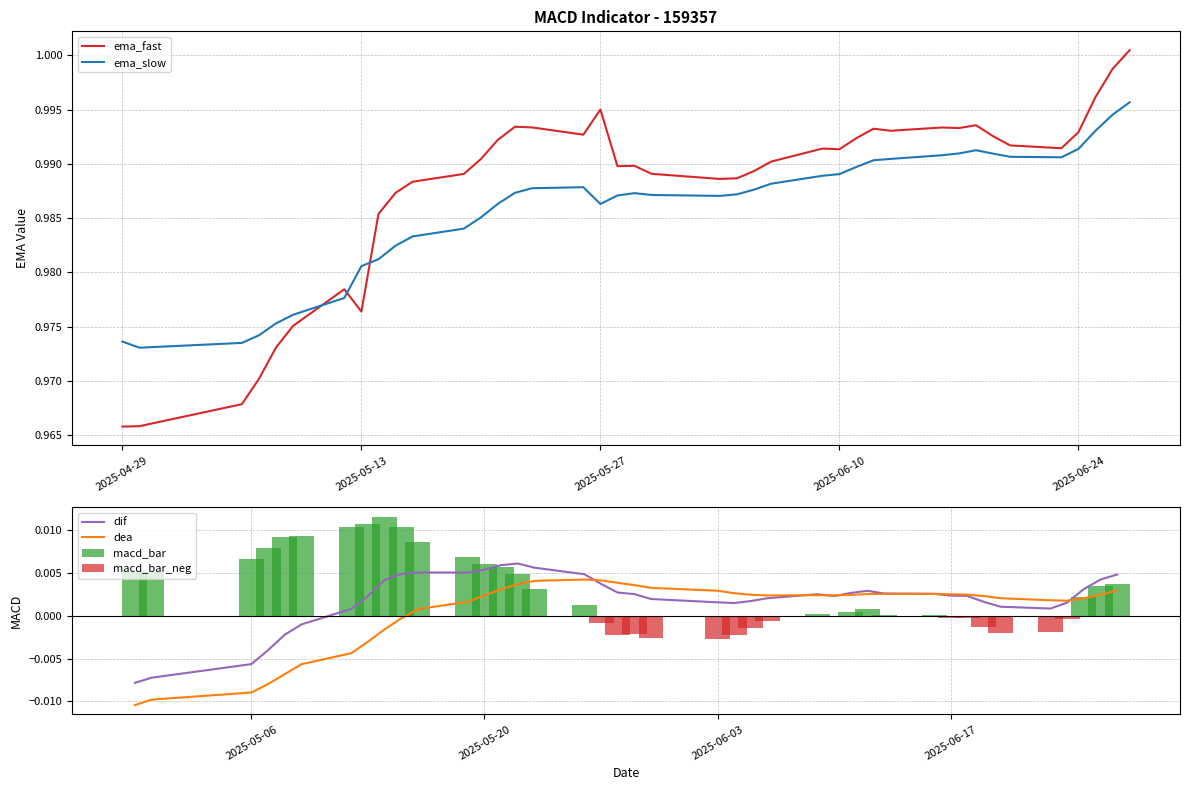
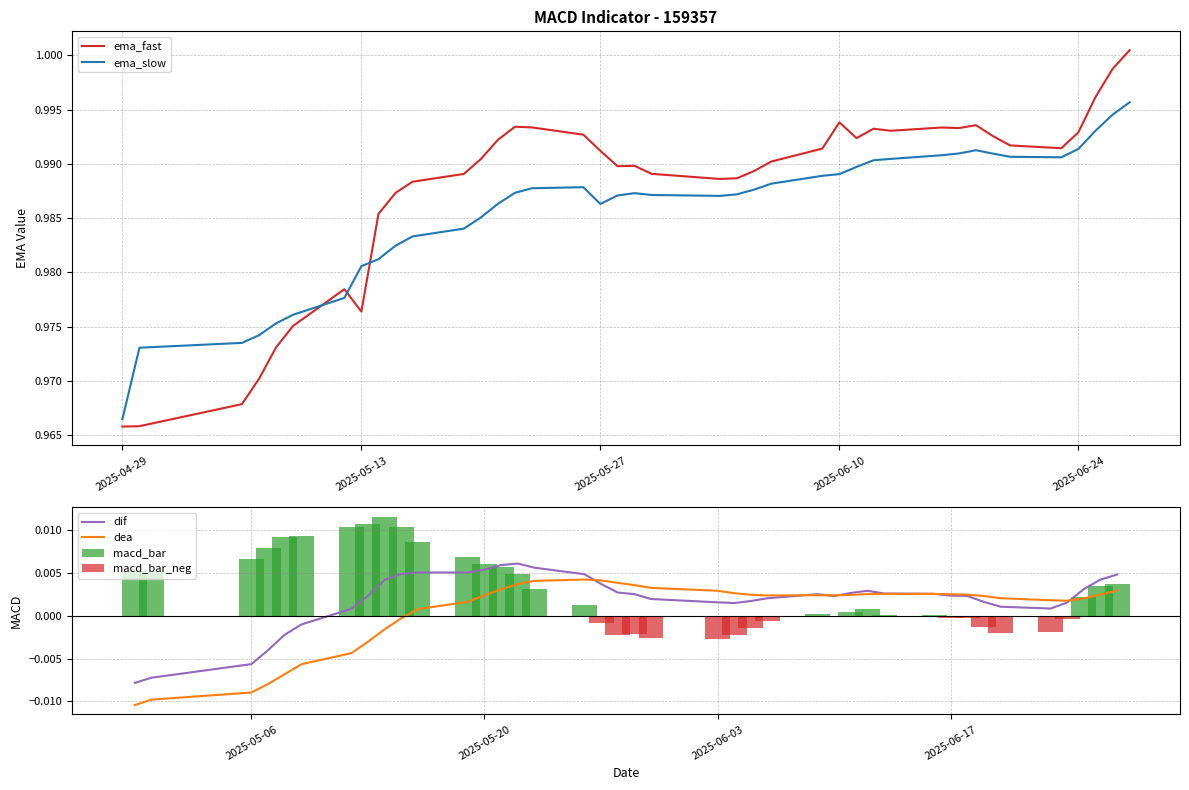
MACD Indicator - 159357, ema_slow, 2025-04-29: 0.9736 -> 0.9665
MACD Indicator - 159357, ema_fast, 2025-05-27: 0.9950 -> 0.9912
MACD Indicator - 159357, ema_fast, 2025-06-10: 0.9913 -> 0.9938
